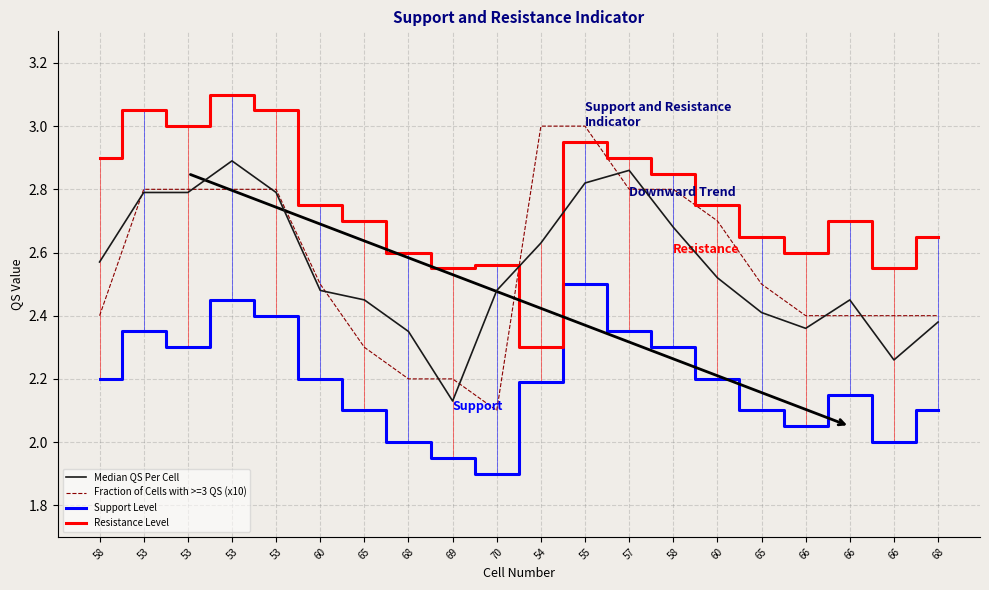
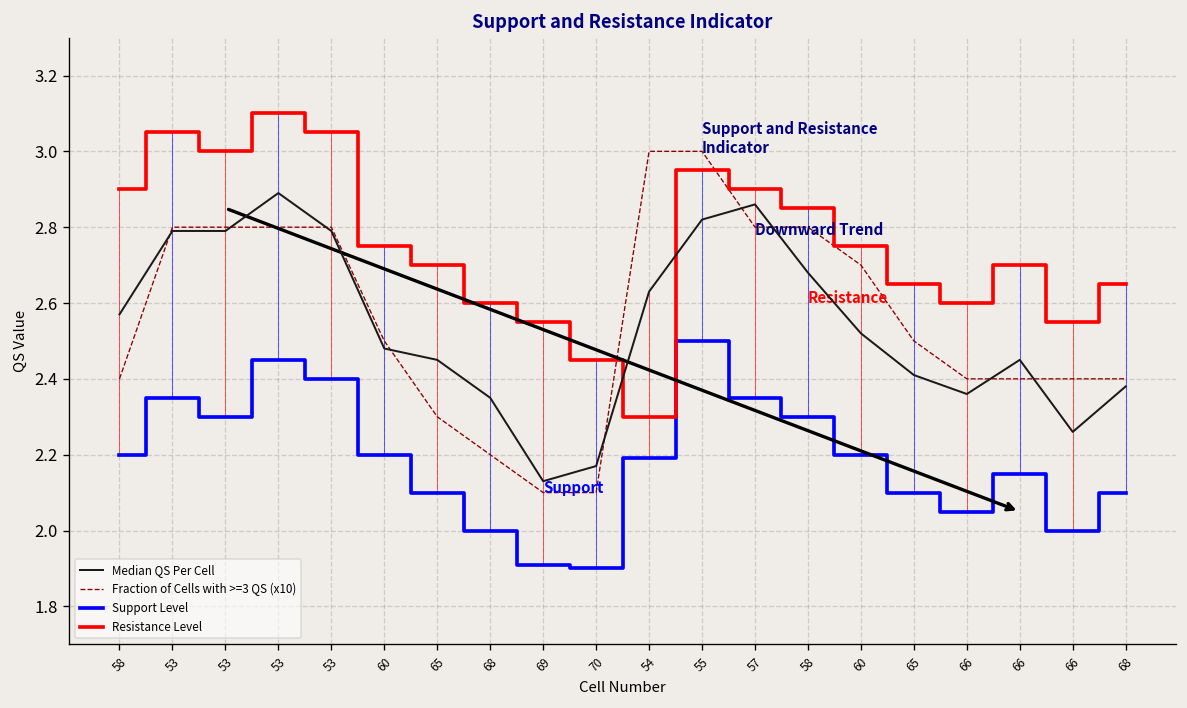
Fraction of Cells with >=3 QS (x10), 69: 2.20 -> 2.10
Support Level, 69: 1.95 -> 1.91
Median QS Per Cell, 70: 2.48 -> 2.17
Resistance Level, 70: 2.56 -> 2.45
